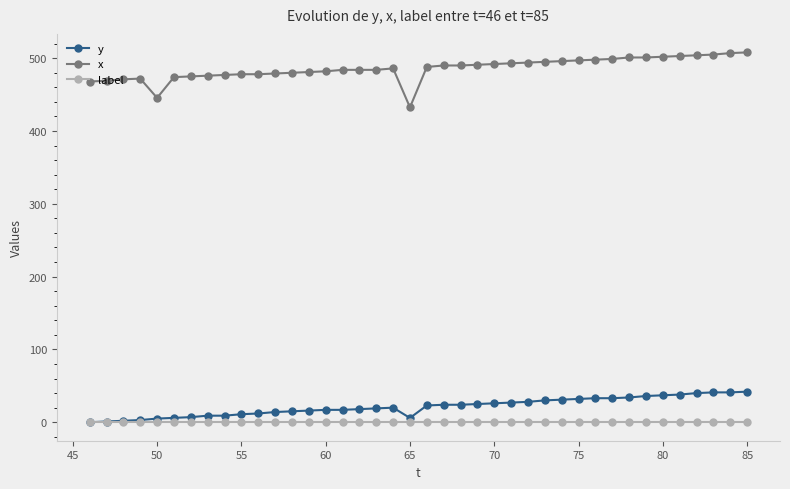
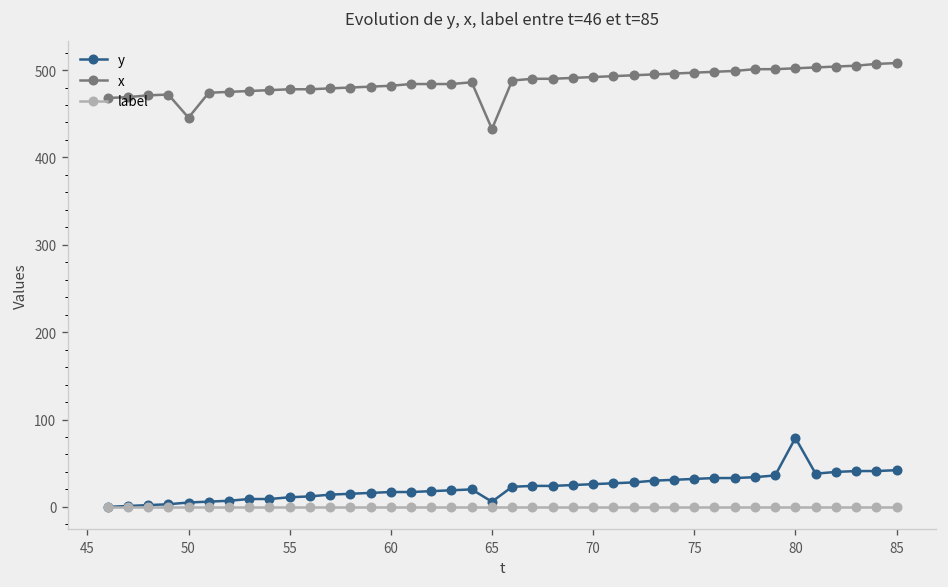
y, 80: 40 -> 80
